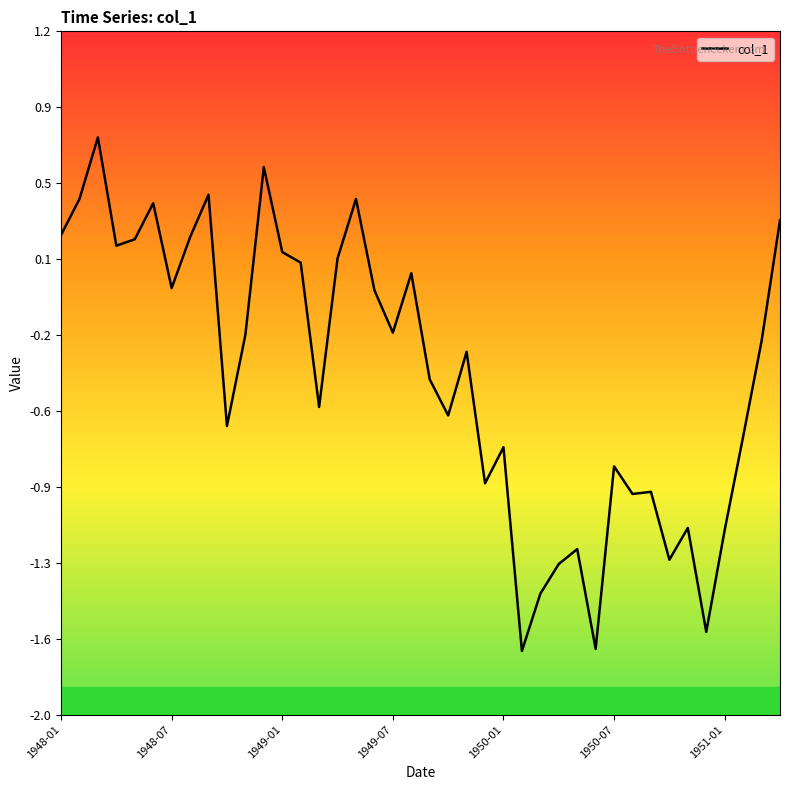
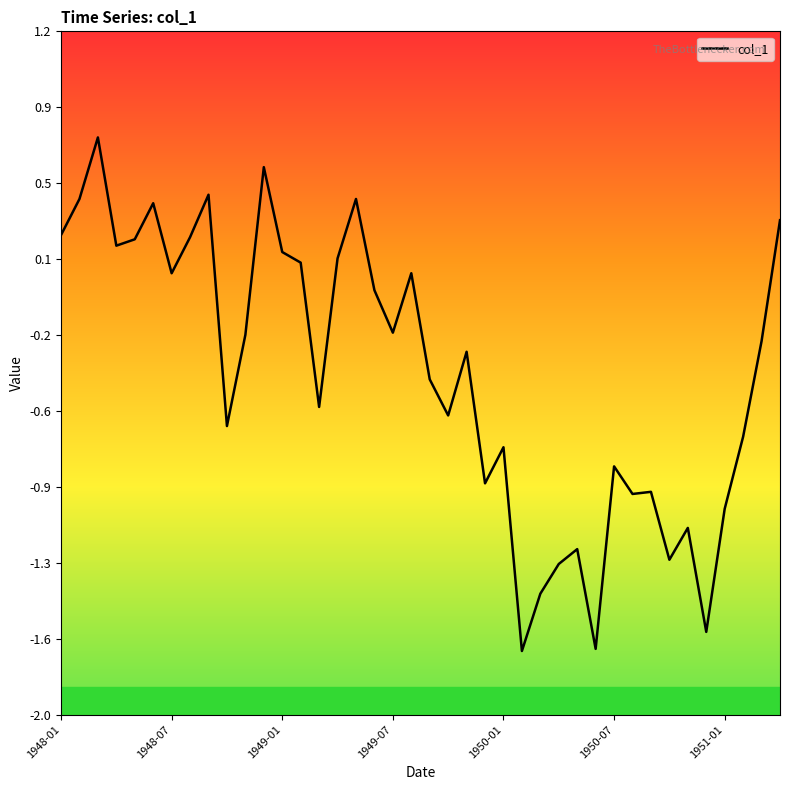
1948-07: 0.01 -> 0.08
1951-01: -1.13 -> -1.03
